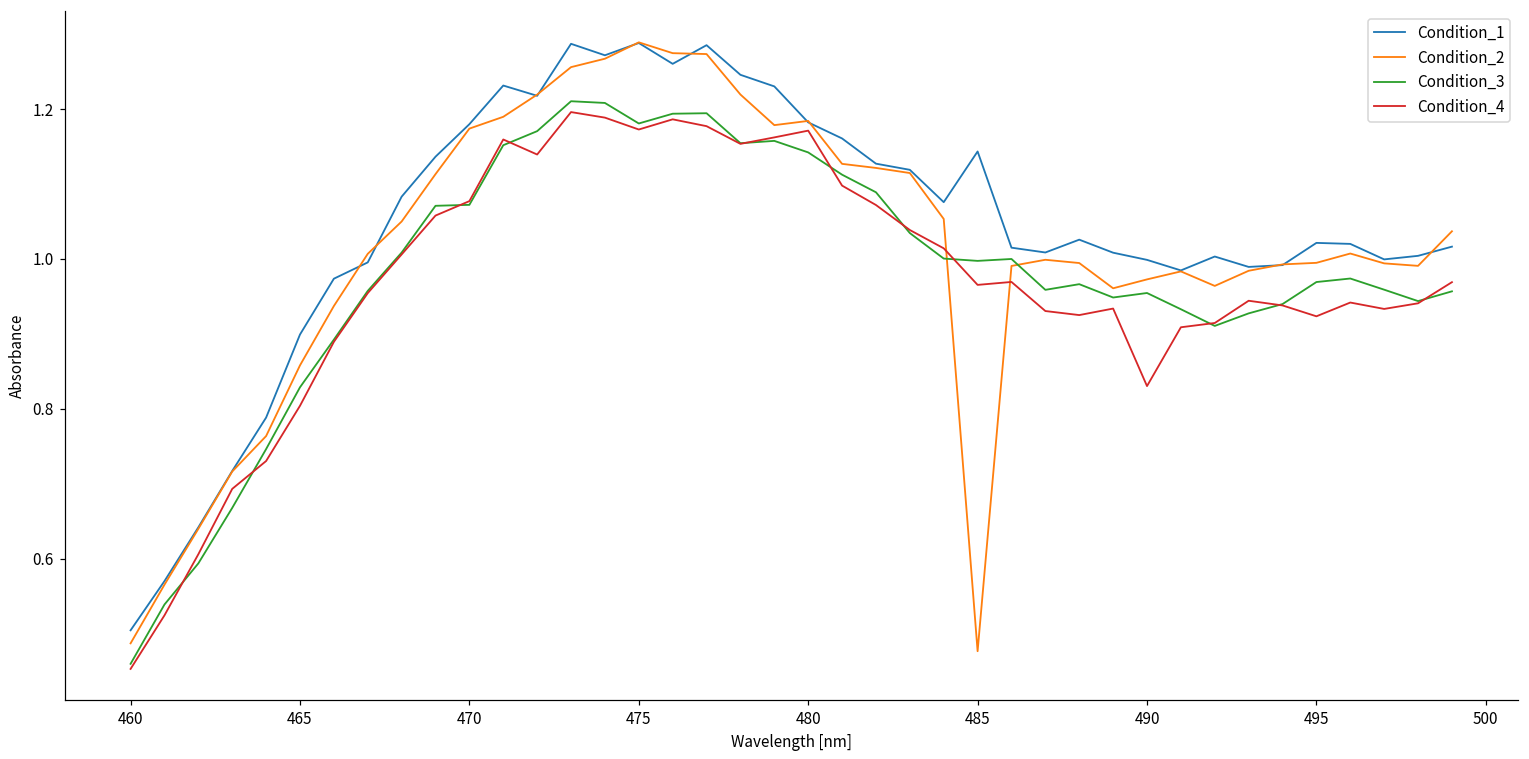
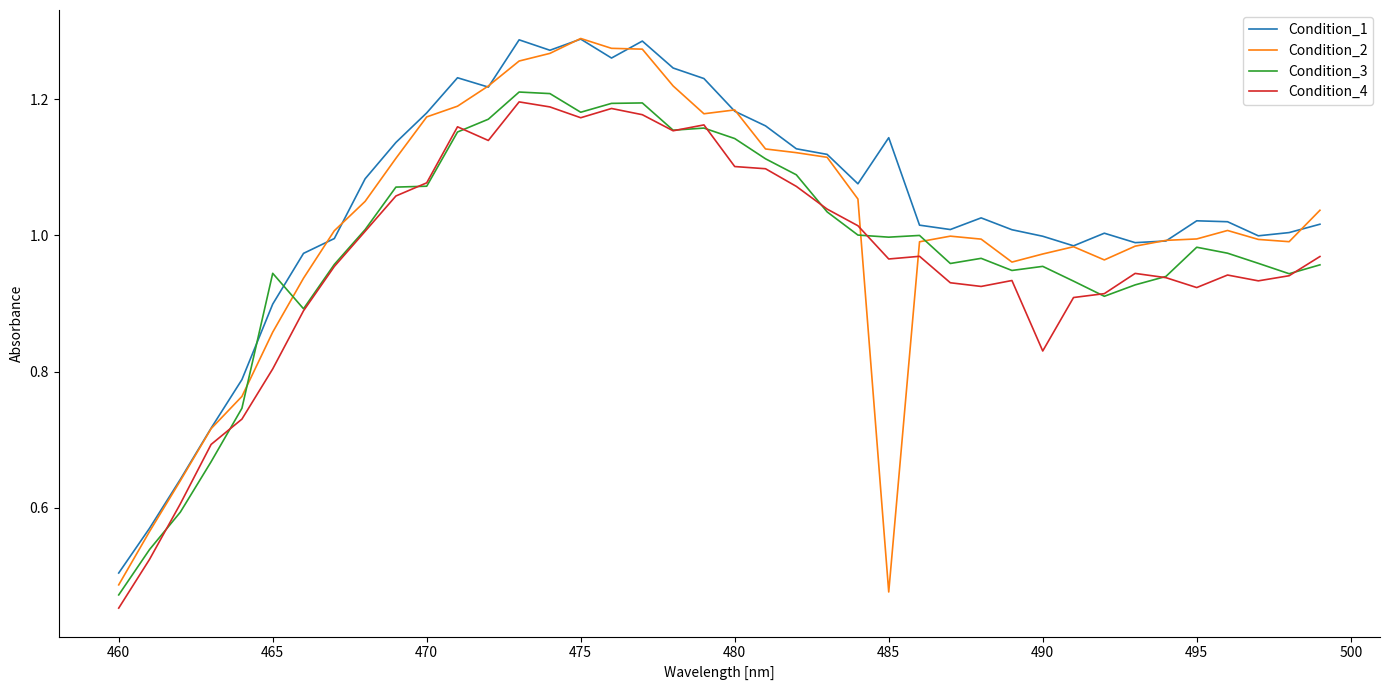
Condition_3, 460: 0.46 -> 0.47
Condition_3, 465: 0.83 -> 0.94
Condition_4, 480: 1.17 -> 1.10
Condition_3, 495: 0.97 -> 0.98
